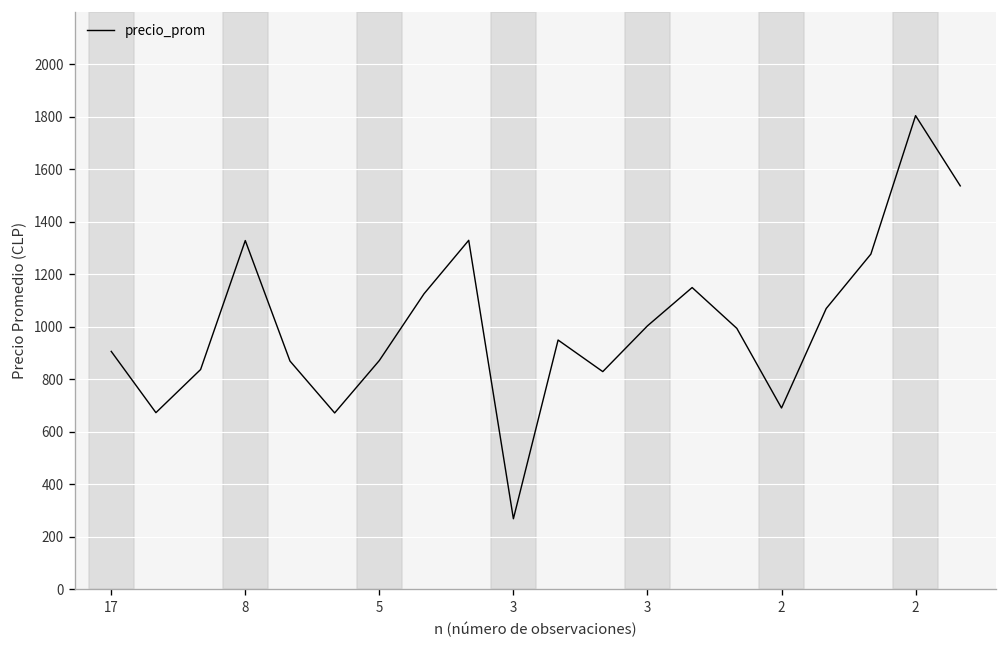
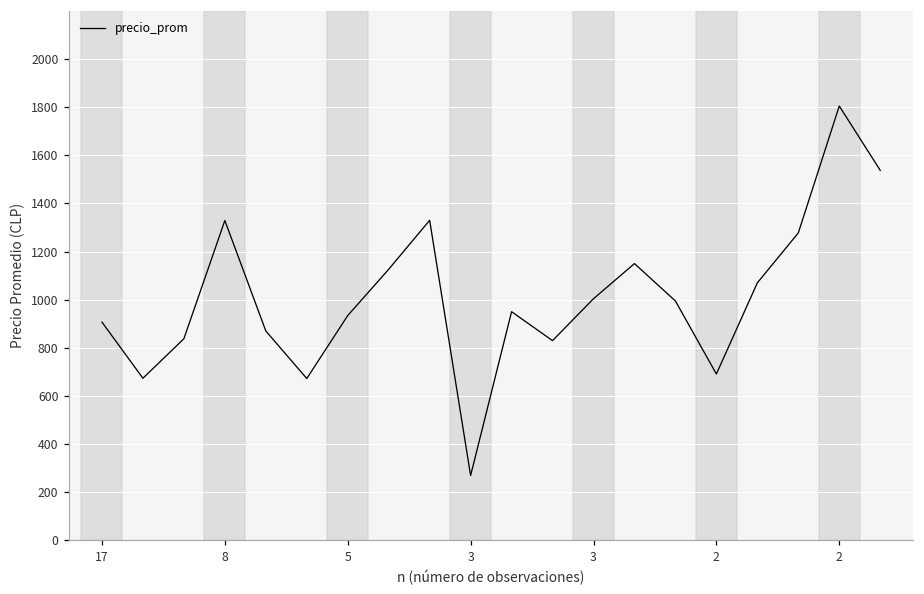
5: 870 -> 930
